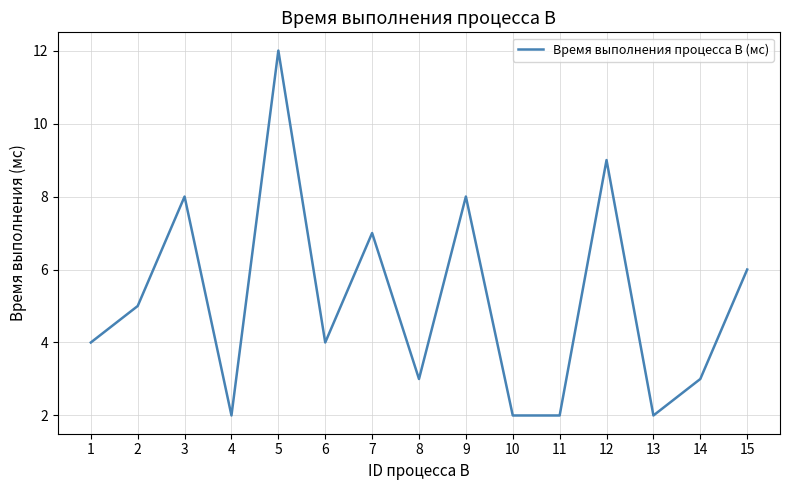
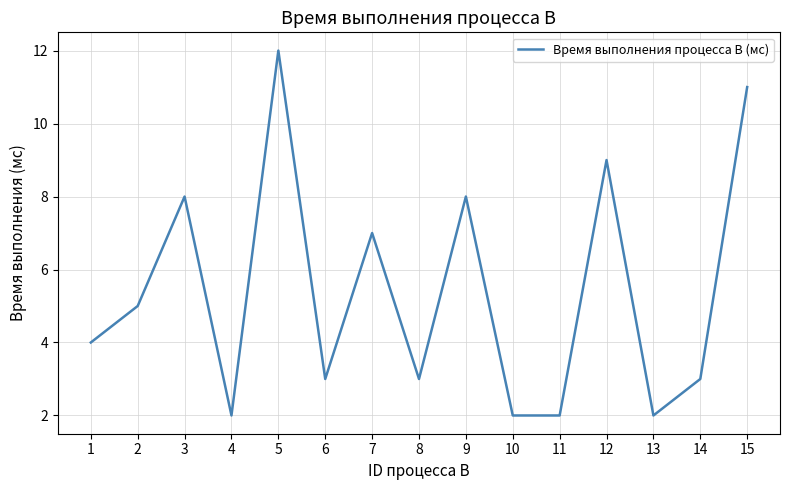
6: 4 -> 3
15: 6 -> 11
